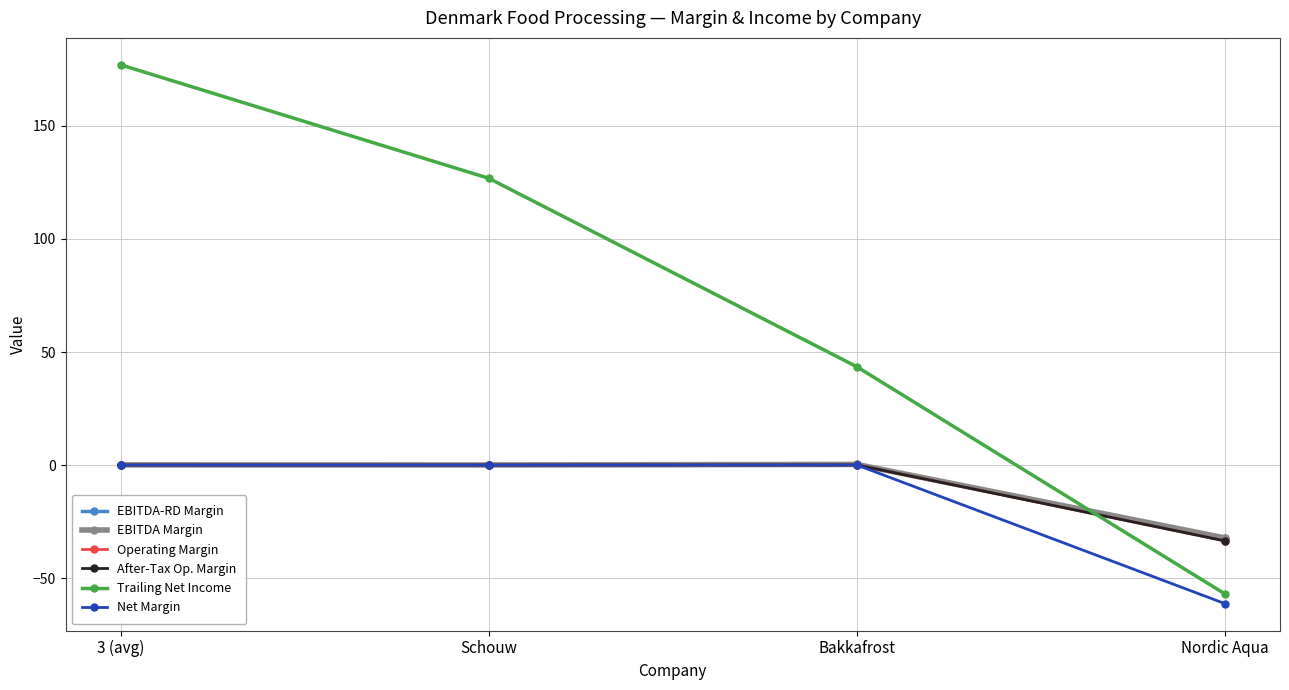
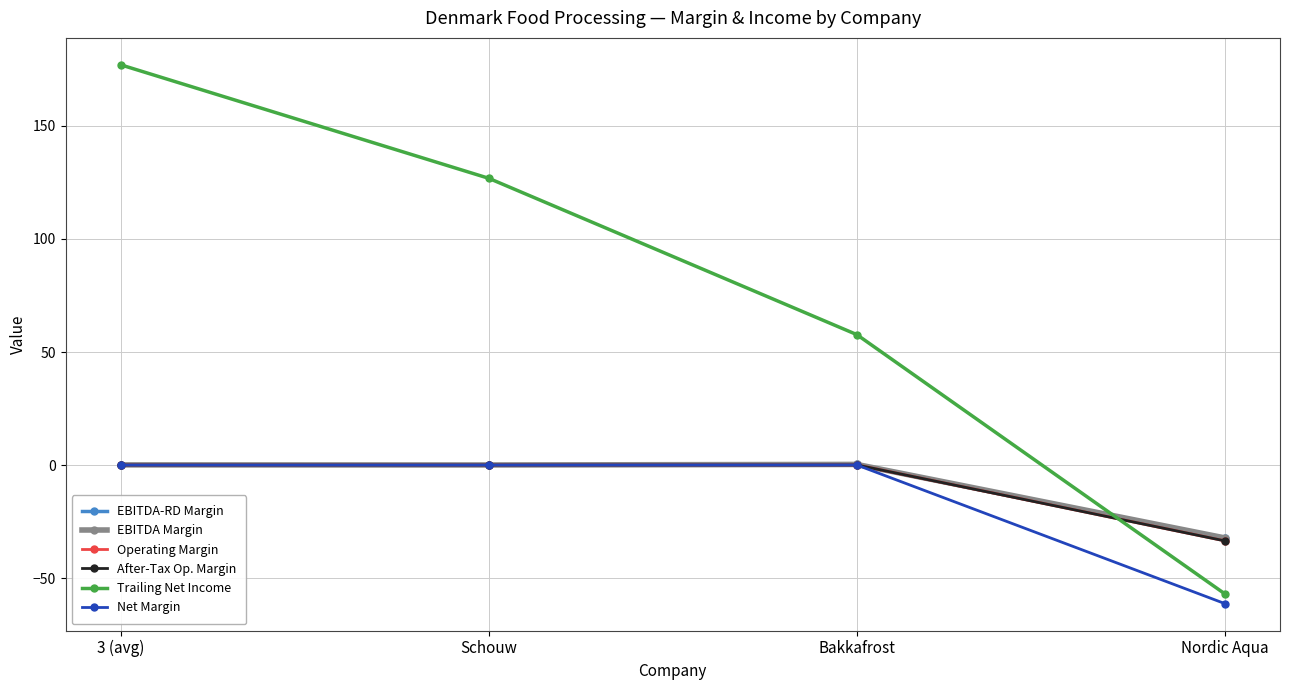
Trailing Net Income, Bakkafrost: 44 -> 58
